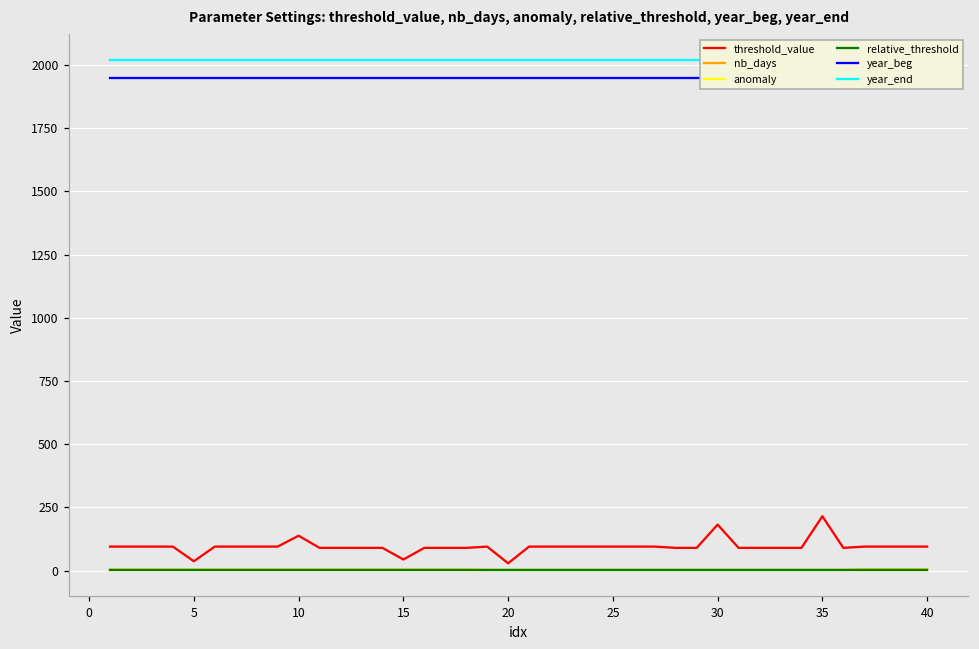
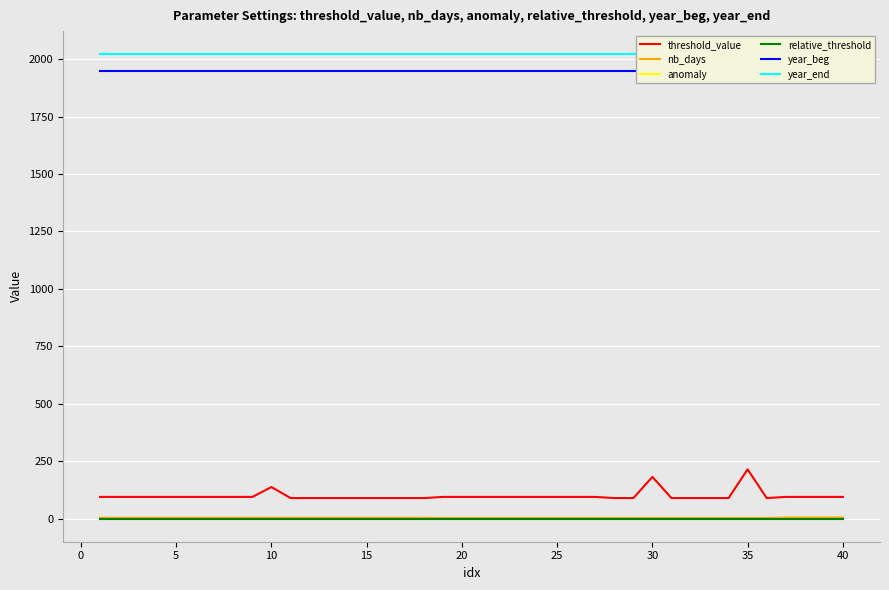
threshold_value, 5: 40 -> 100
threshold_value, 15: 40 -> 90
threshold_value, 20: 30 -> 100
